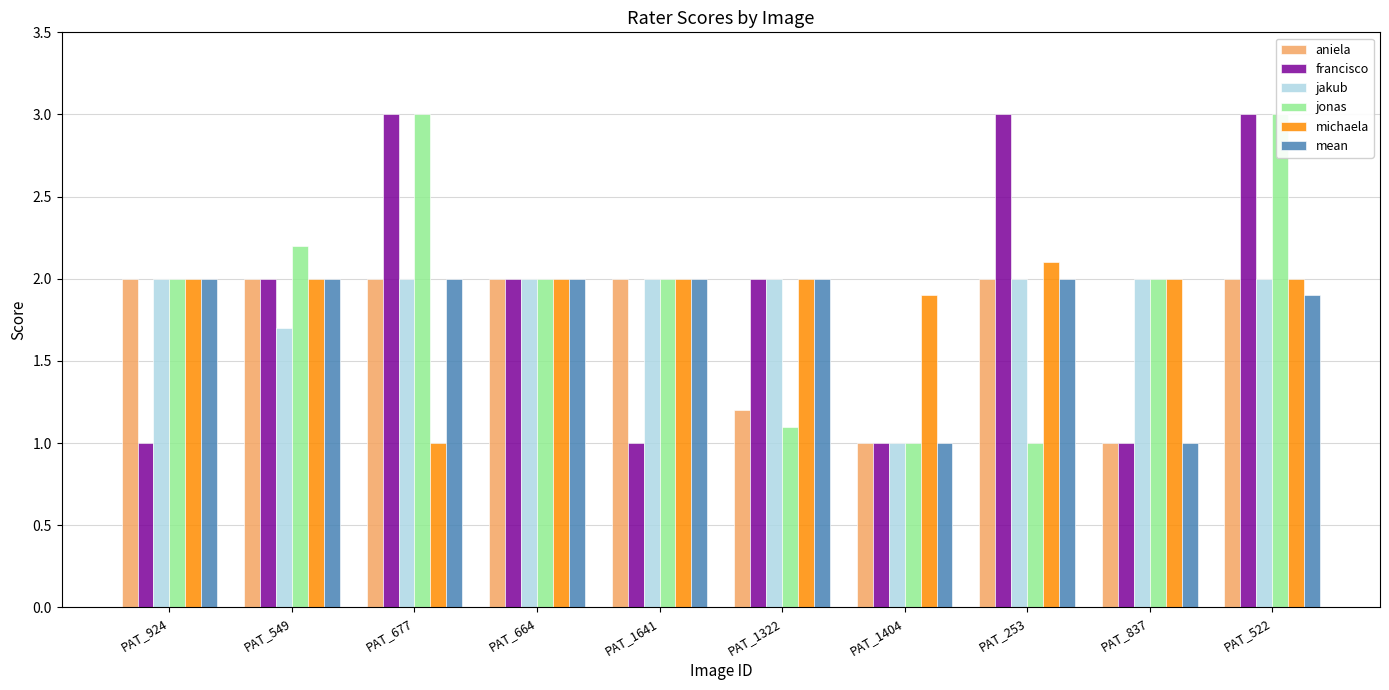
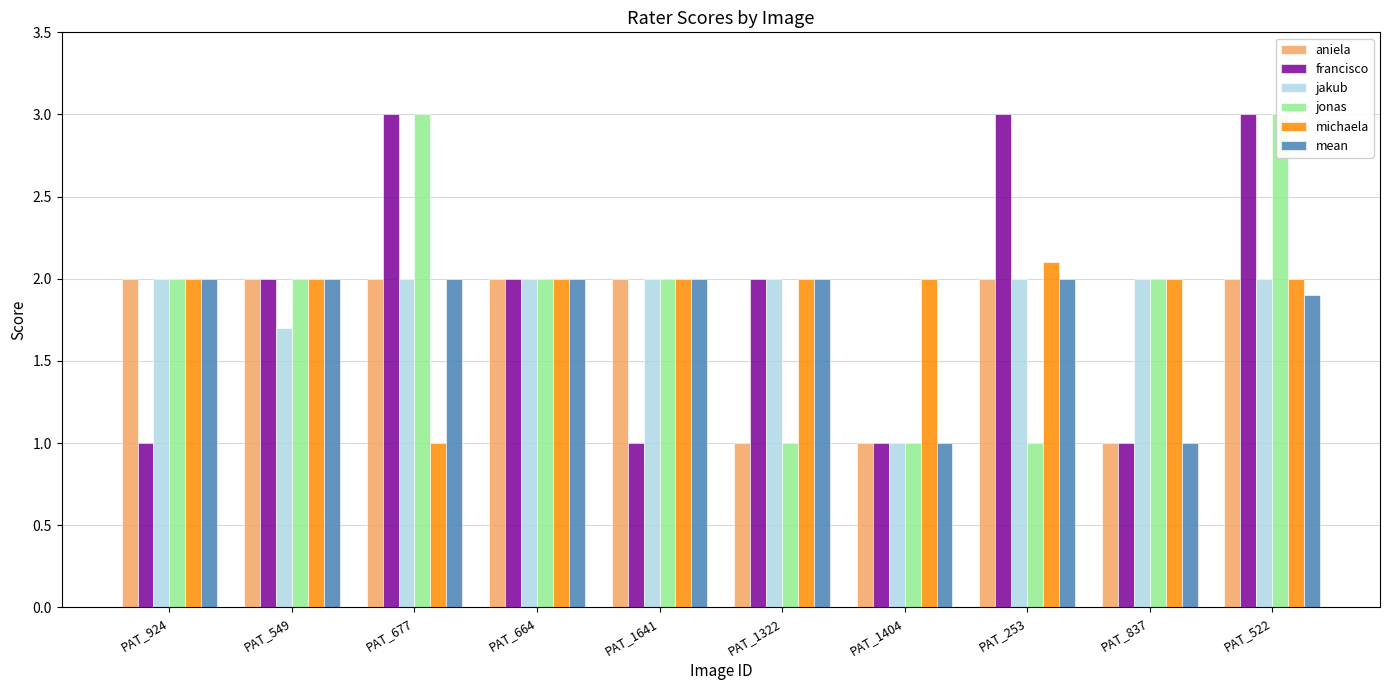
jonas, PAT_549: 2.2 -> 2.0
aniela, PAT_1322: 1.2 -> 1.0
jonas, PAT_1322: 1.1 -> 1.0
michaela, PAT_1404: 1.9 -> 2.0
